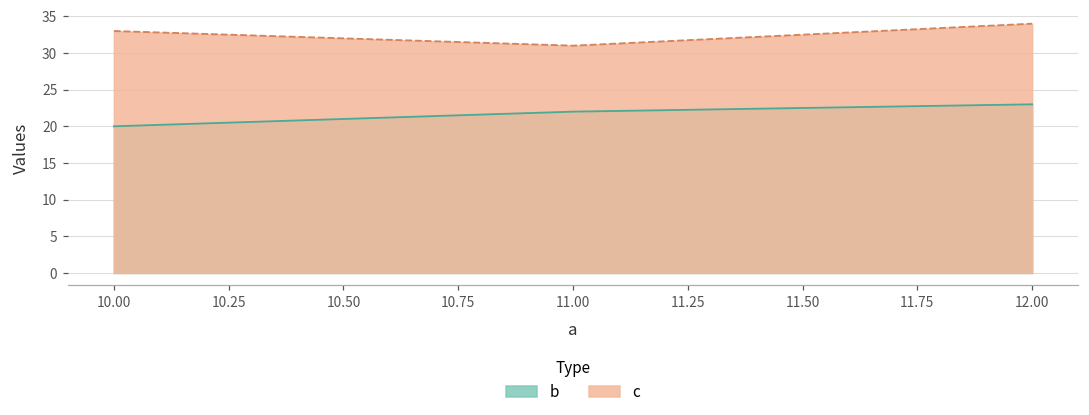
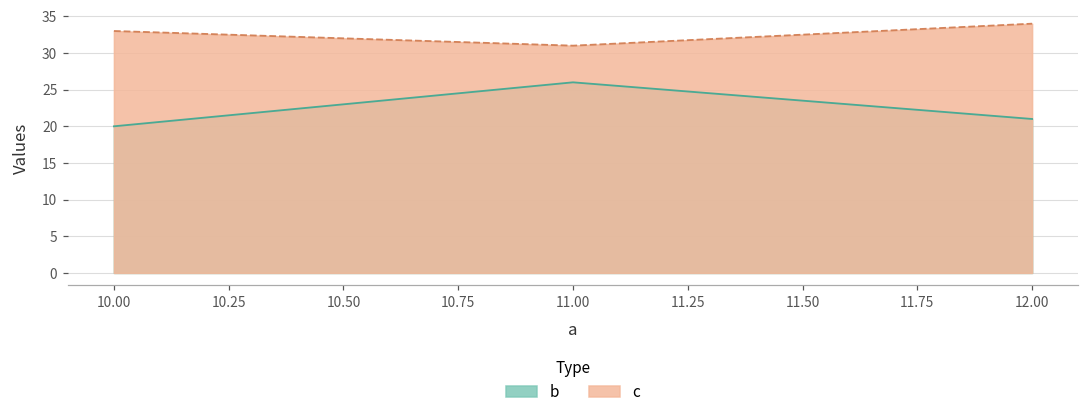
b, 11.00: 22 -> 26
b, 12.00: 23 -> 21
